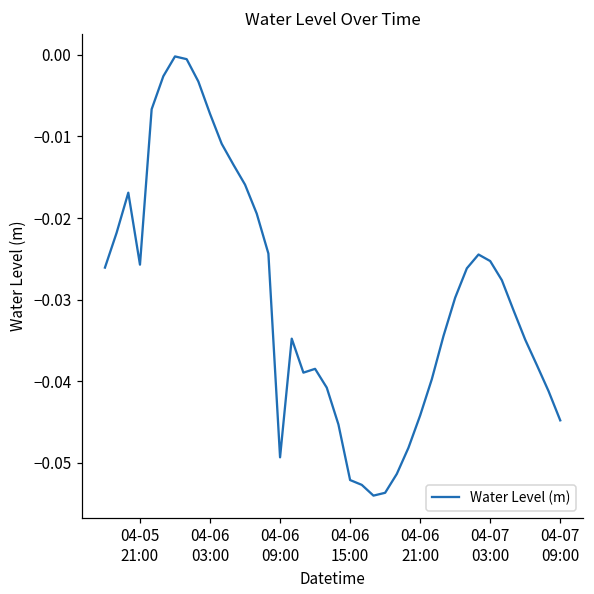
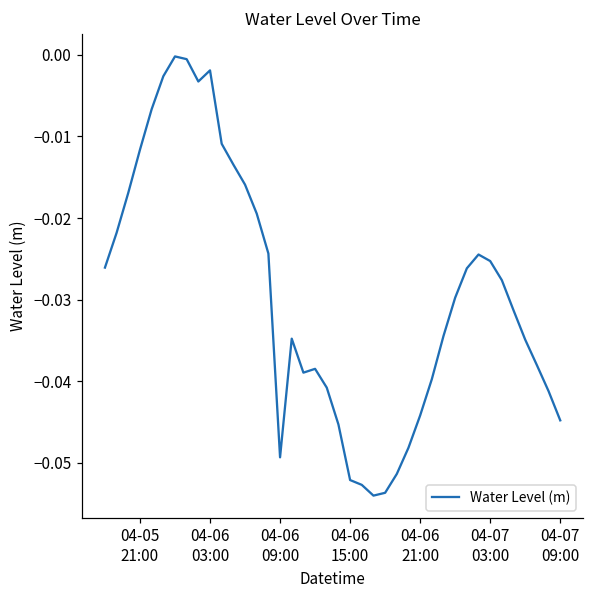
04-05 21:00: -0.026 -> -0.012
04-06 03:00: -0.007 -> -0.002
